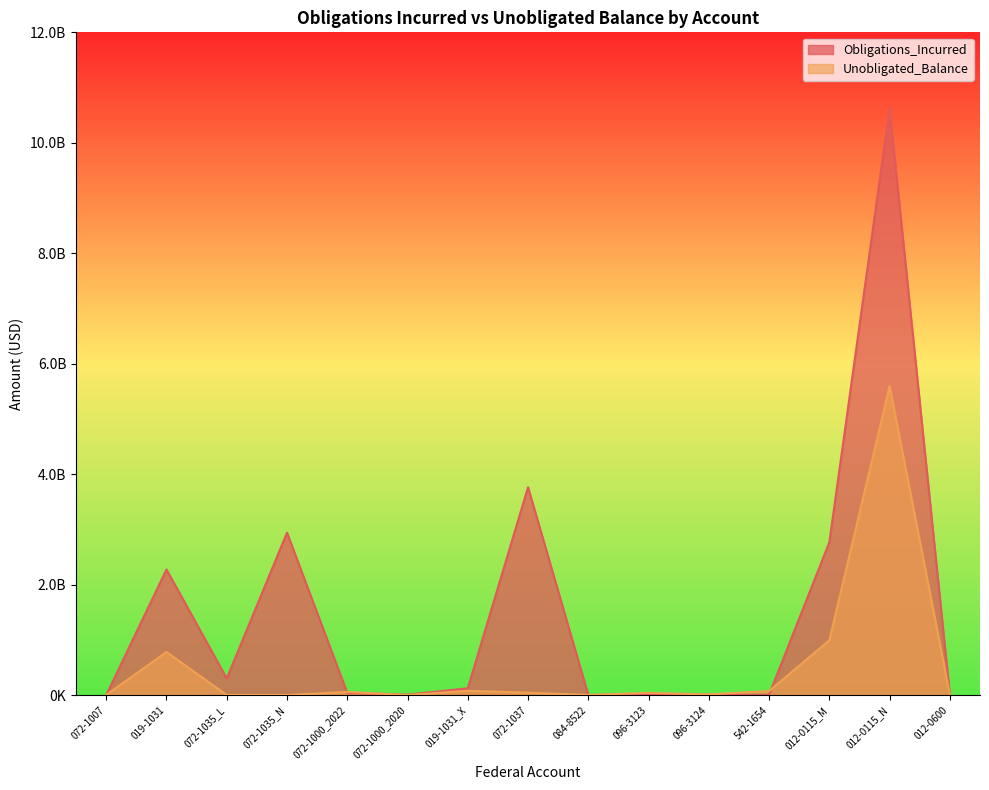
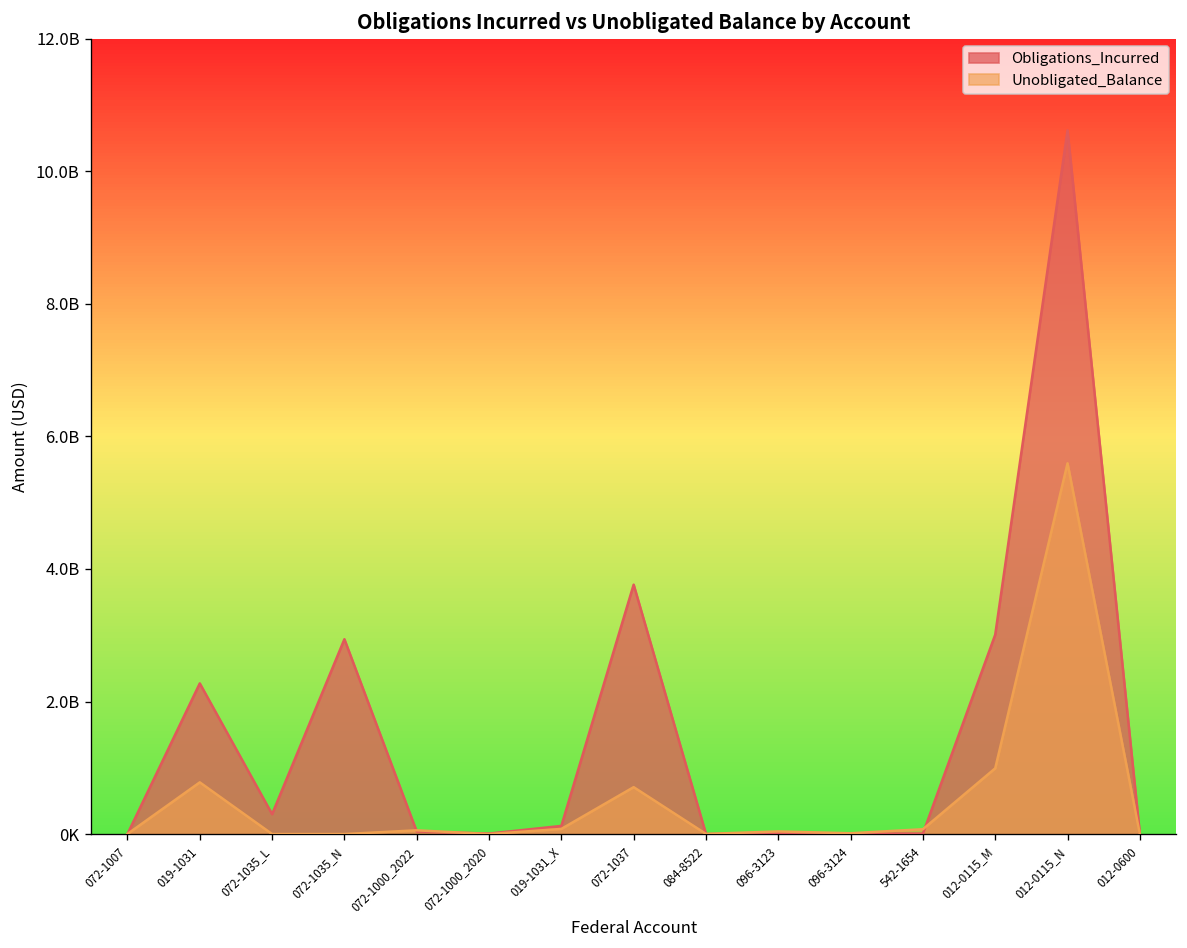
Unobligated_Balance, 072-1037: 0 -> 700000000
Obligations_Incurred, 012-0115_M: 2800000000 -> 3000000000
